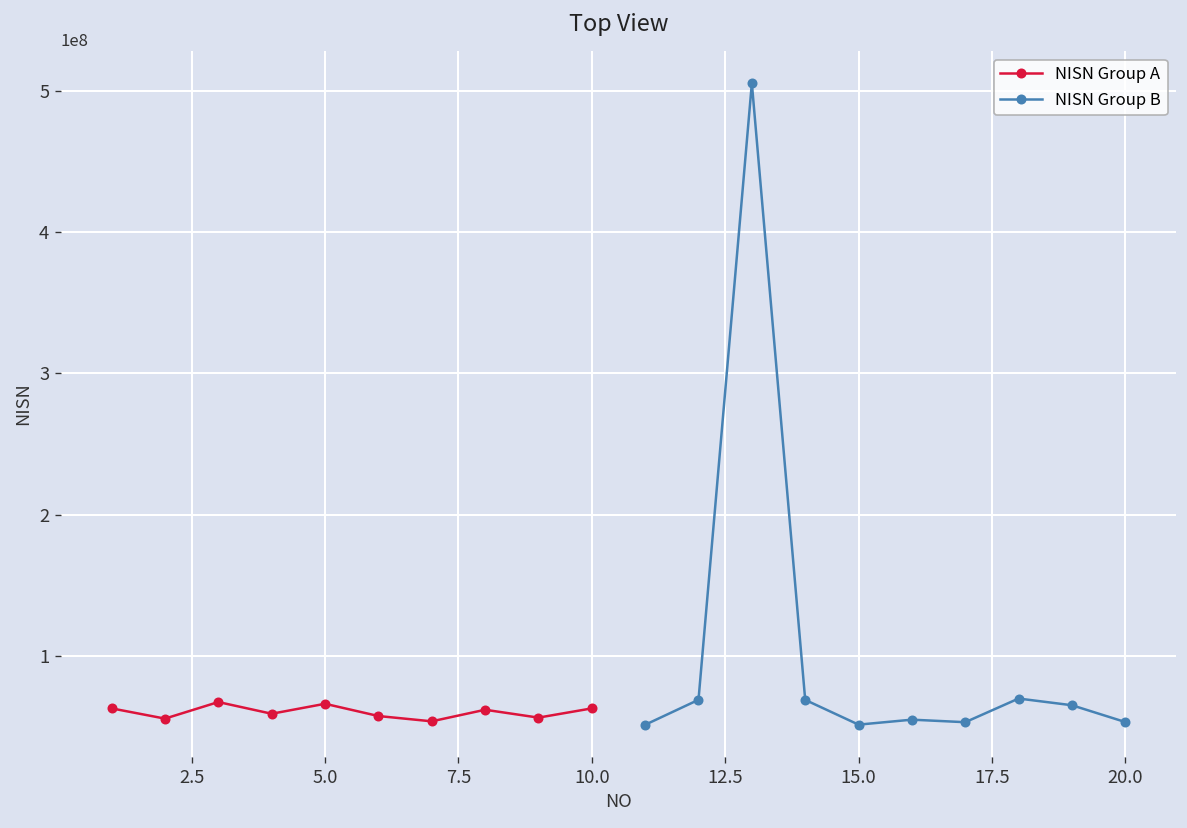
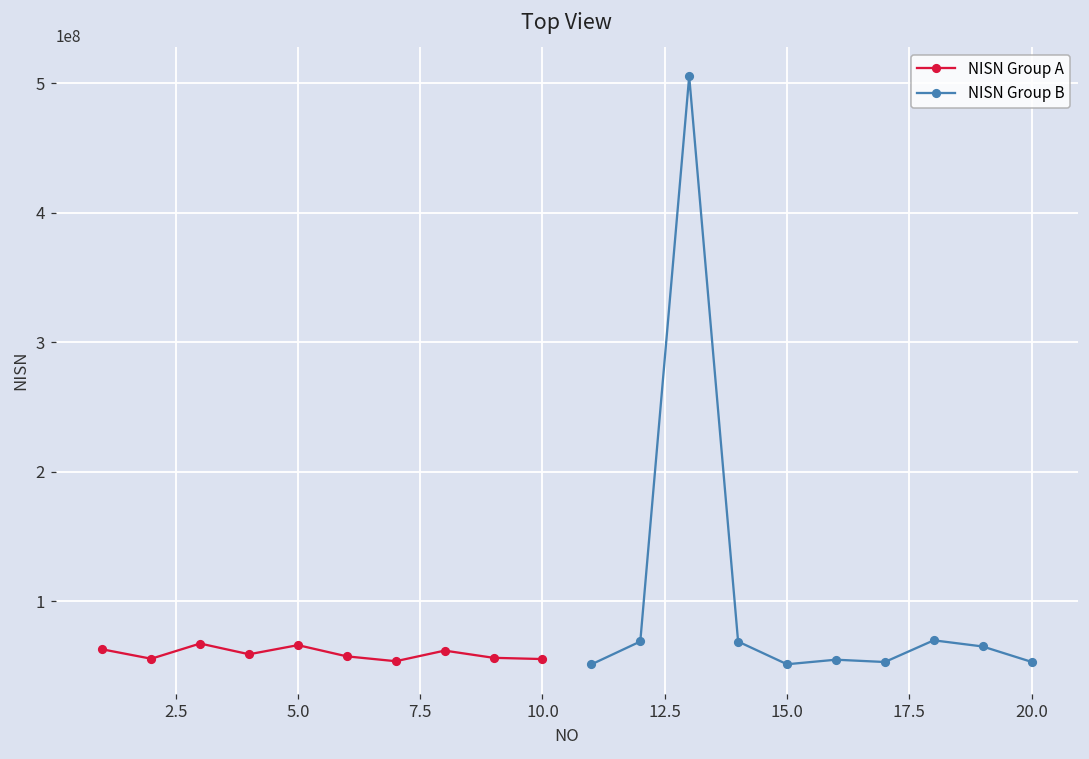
NISN Group A, 10.0: 63000000 -> 55000000
